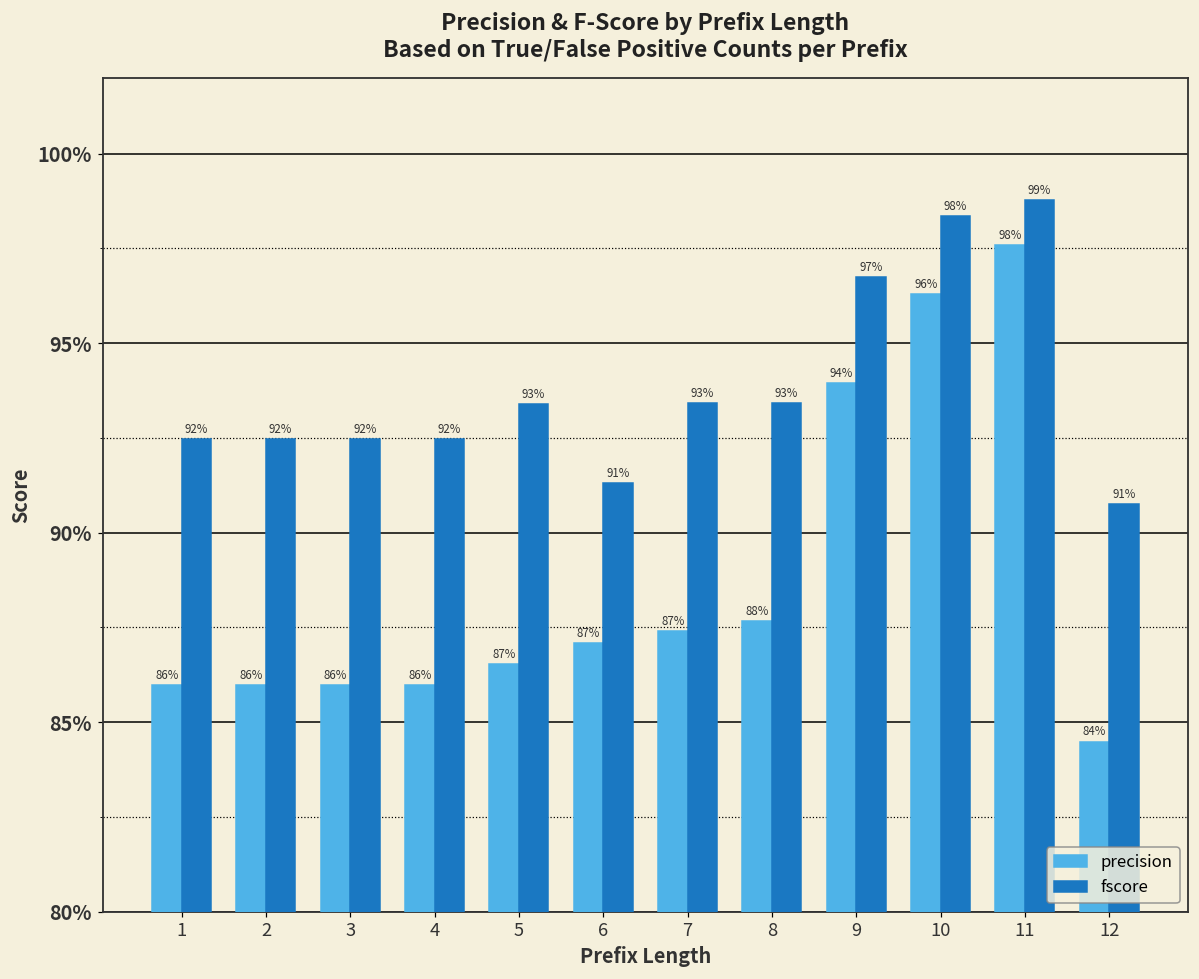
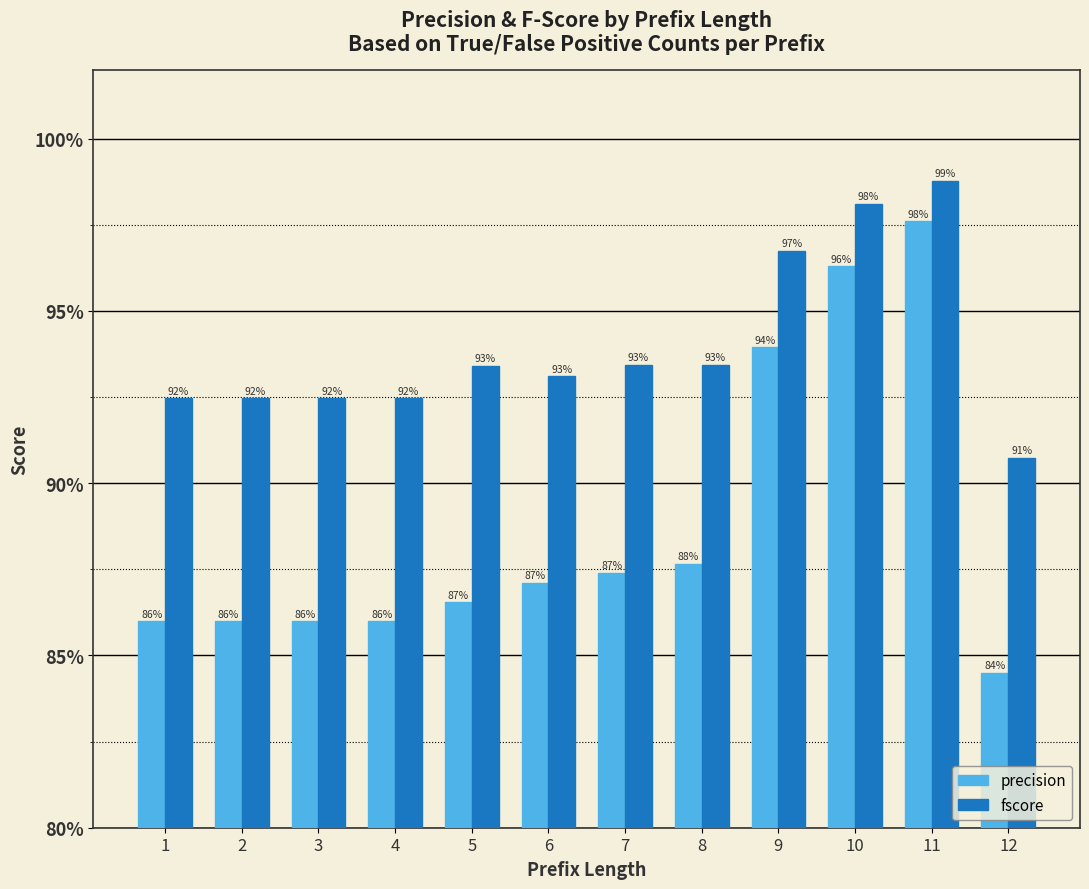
fscore, 6: 91% -> 93%
fscore, 10: 98.4% -> 98.1%
